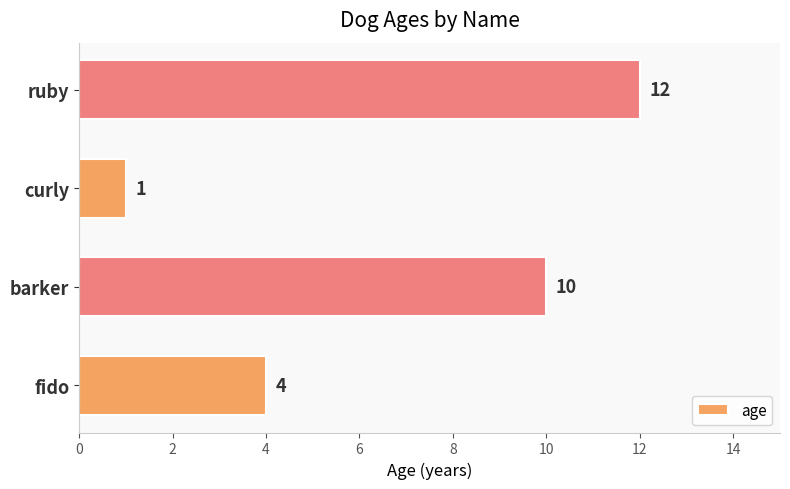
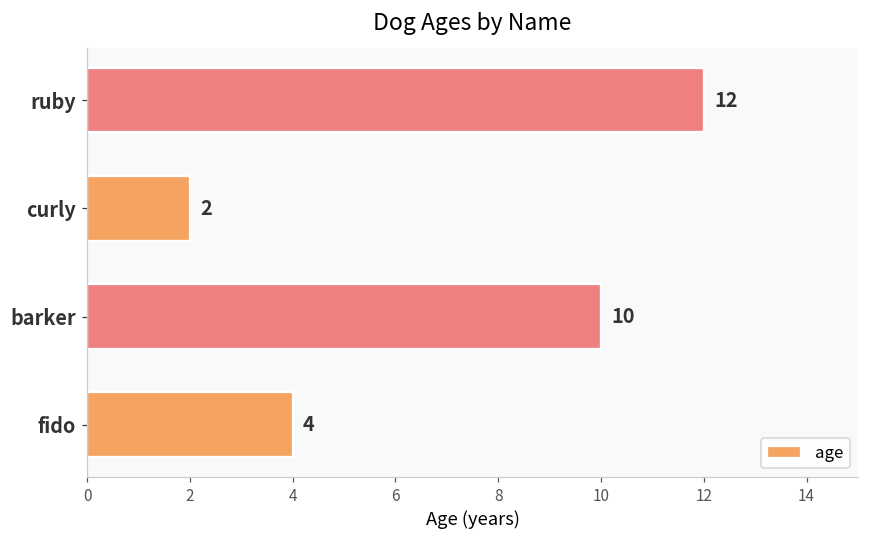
curly: 1 -> 2
